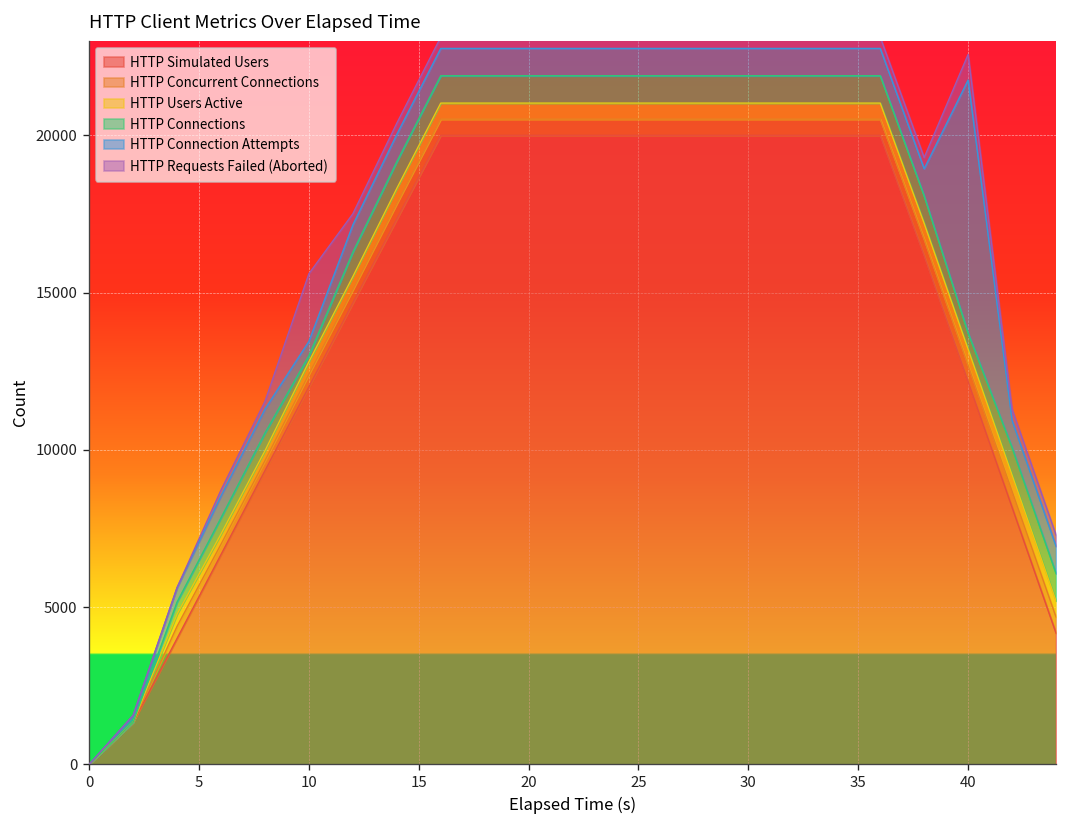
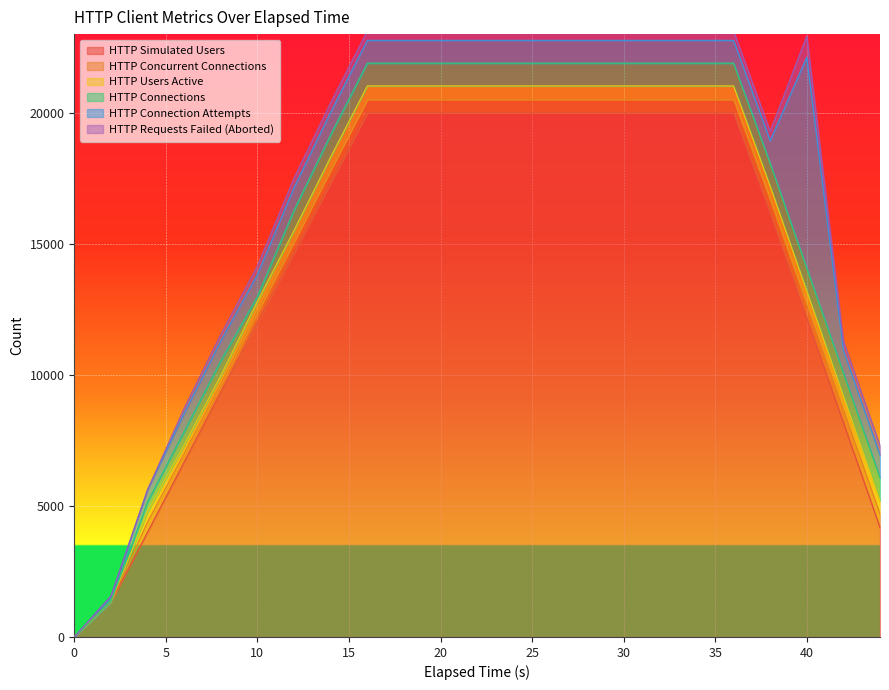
HTTP Connection Attempts, 10: 500 -> 800
HTTP Requests Failed (Aborted), 10: 2200 -> 300
HTTP Connections, 40: 500 -> 900
